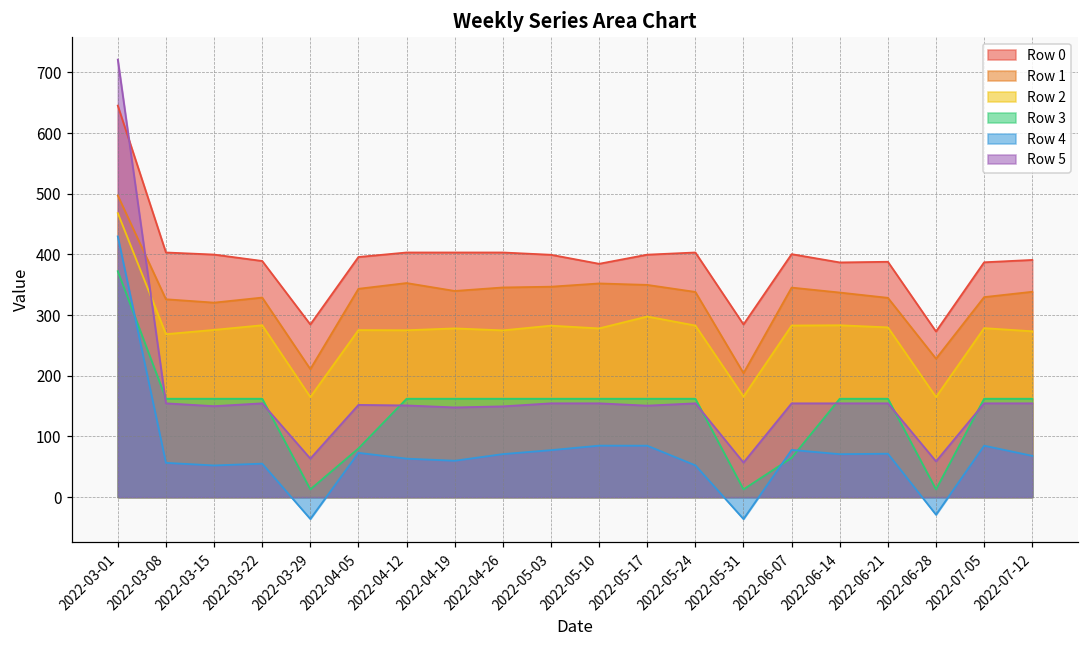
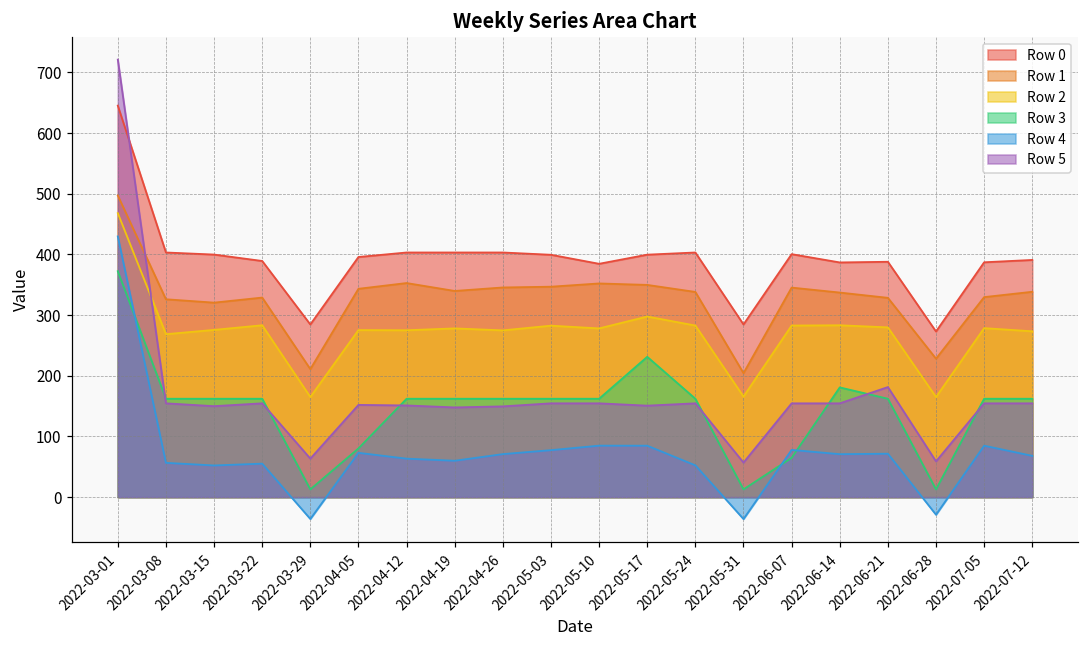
Row 3, 2022-05-17: 160 -> 230
Row 3, 2022-06-14: 160 -> 180
Row 5, 2022-06-21: 150 -> 180
